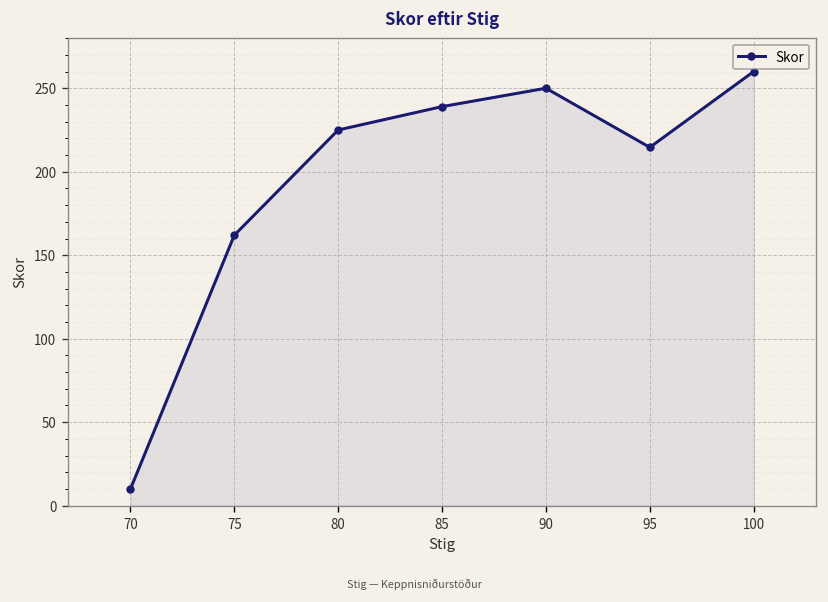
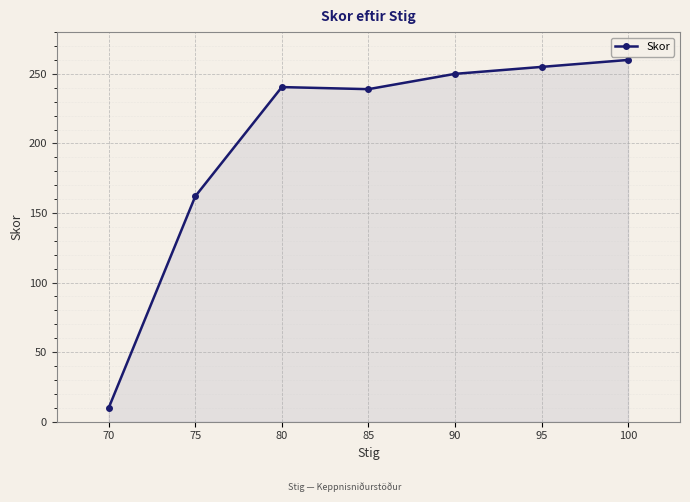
80: 225 -> 241
95: 215 -> 255
